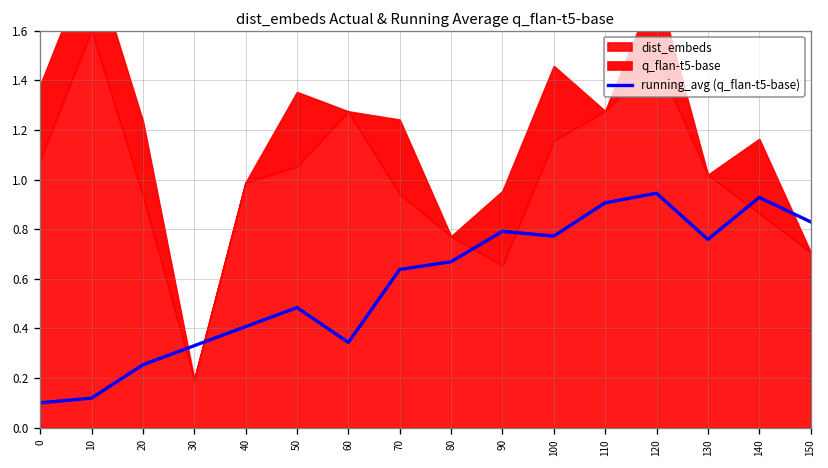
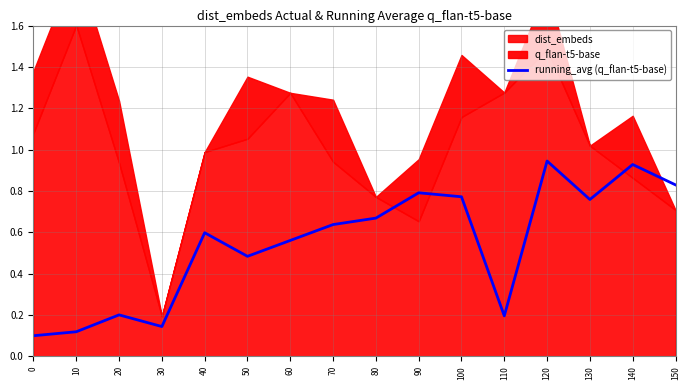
running_avg (q_flan-t5-base), 20: 0.25 -> 0.20
running_avg (q_flan-t5-base), 30: 0.33 -> 0.14
running_avg (q_flan-t5-base), 40: 0.41 -> 0.60
running_avg (q_flan-t5-base), 60: 0.34 -> 0.56
running_avg (q_flan-t5-base), 110: 0.91 -> 0.20
